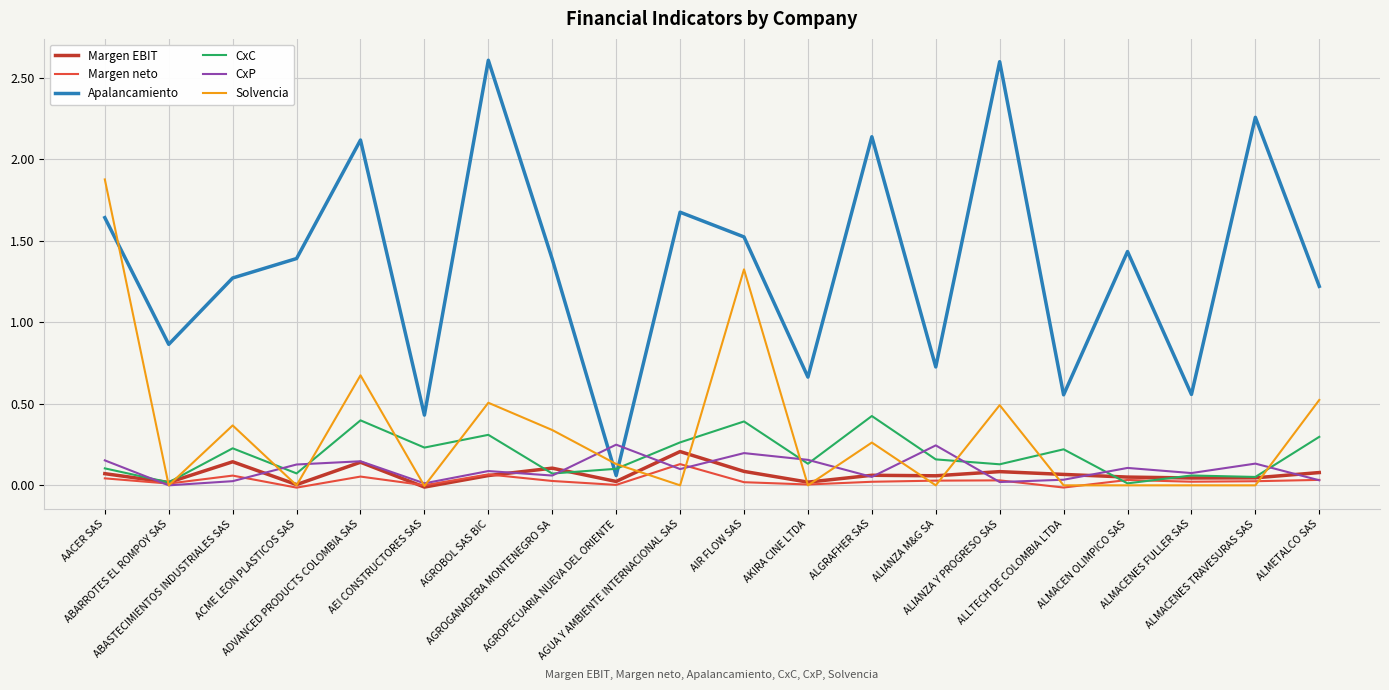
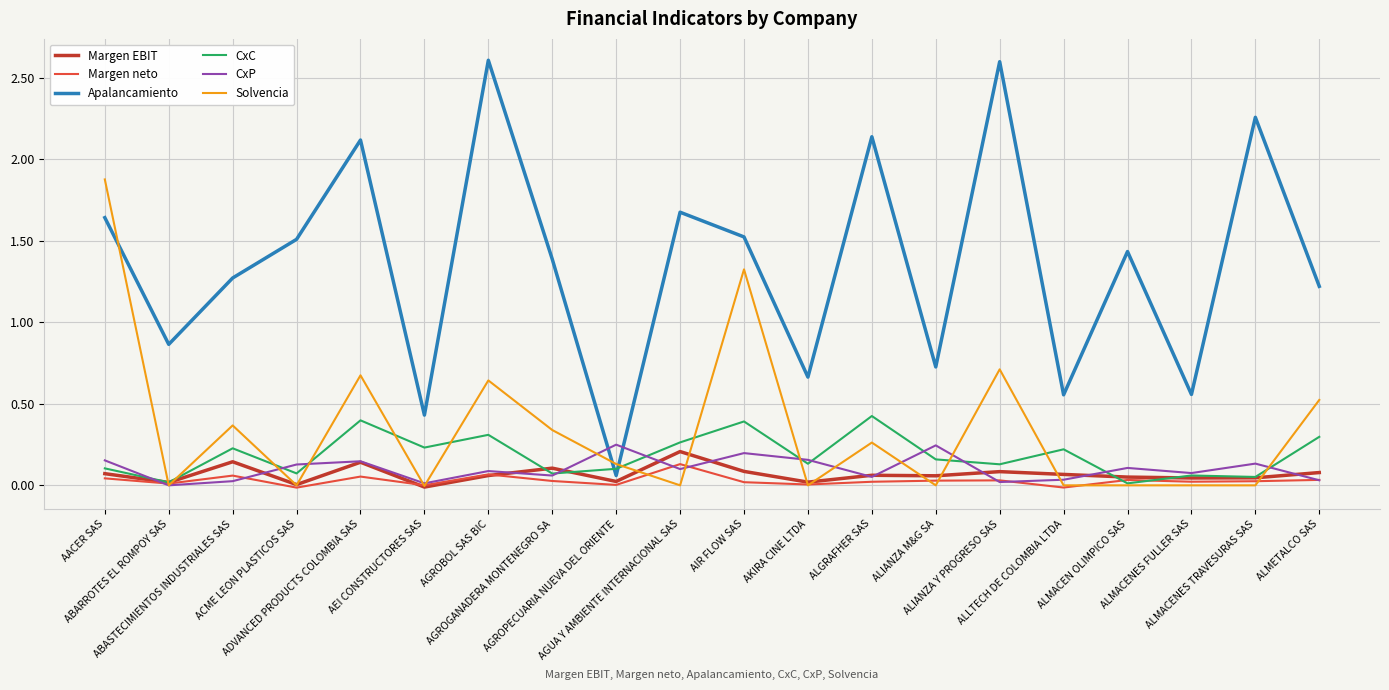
Apalancamiento, ACME LEON PLASTICOS SAS: 1.39 -> 1.51
Solvencia, AGROBOL SAS BIC: 0.51 -> 0.64
Solvencia, ALIANZA Y PROGRESO SAS: 0.49 -> 0.71
